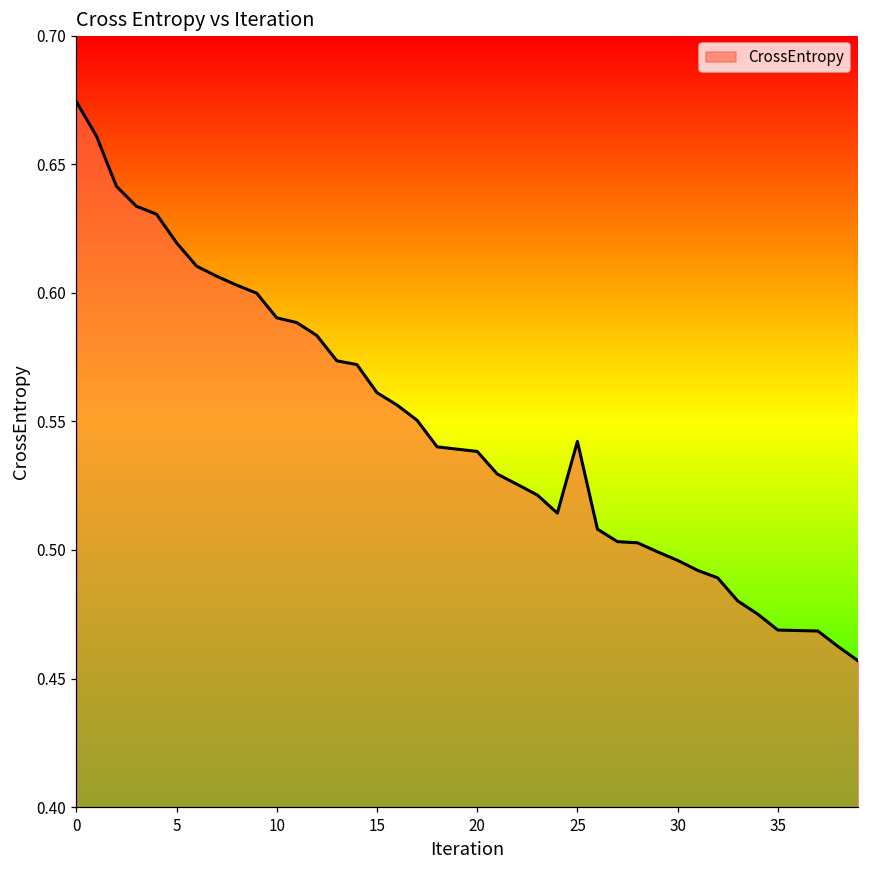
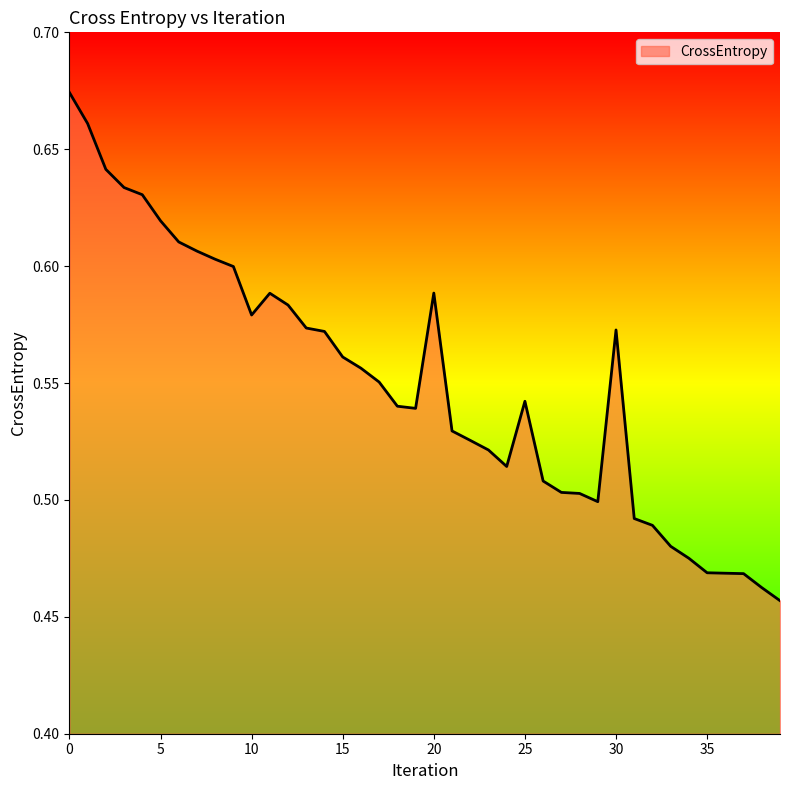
10: 0.590 -> 0.579
20: 0.538 -> 0.588
30: 0.496 -> 0.573
